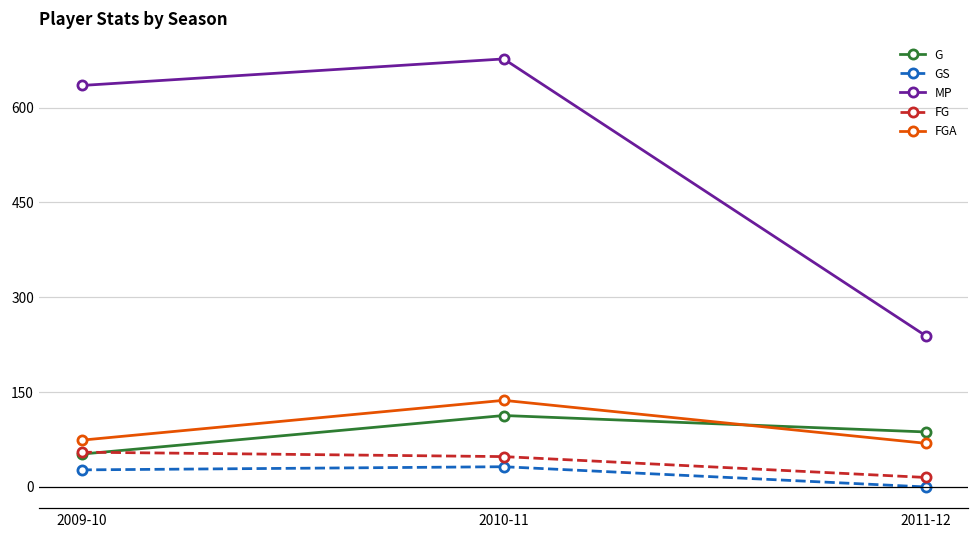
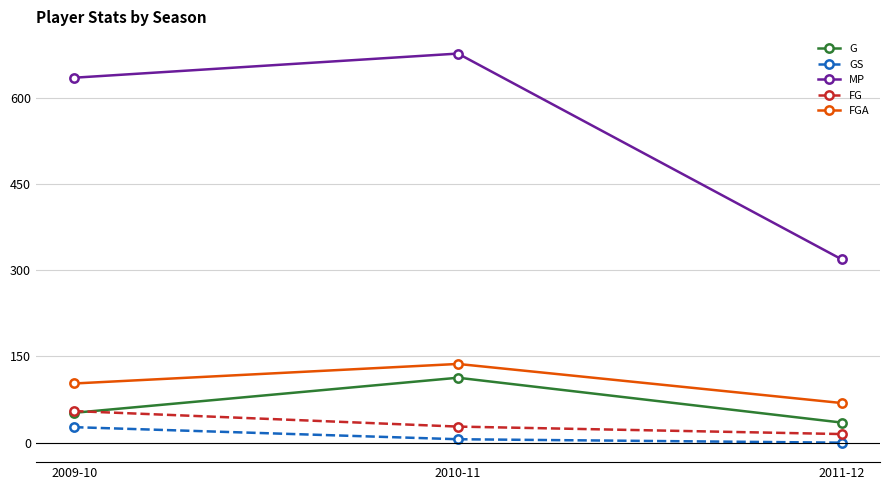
FGA, 2009-10: 70 -> 100
GS, 2010-11: 30 -> 10
FG, 2010-11: 50 -> 30
G, 2011-12: 90 -> 40
MP, 2011-12: 240 -> 320
